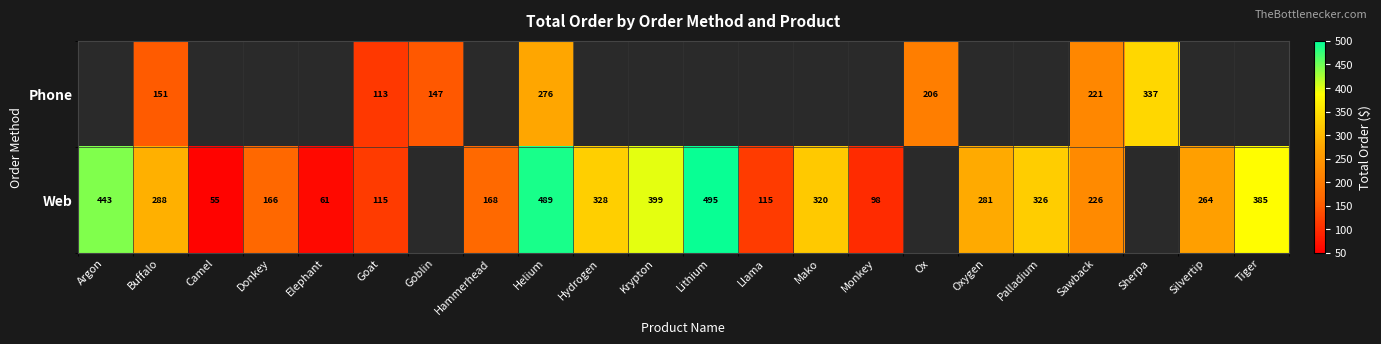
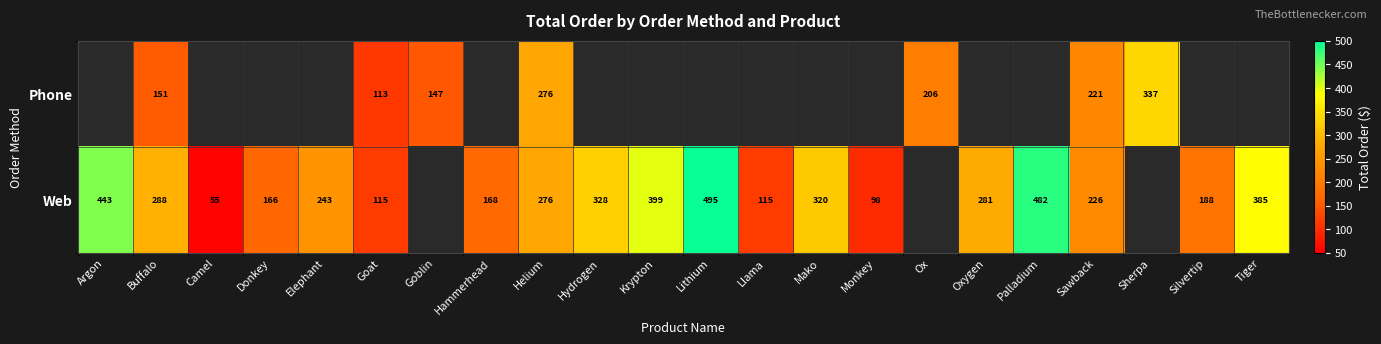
Web, Elephant: 61 -> 243
Web, Helium: 489 -> 276
Web, Palladium: 326 -> 482
Web, Silvertip: 264 -> 188
